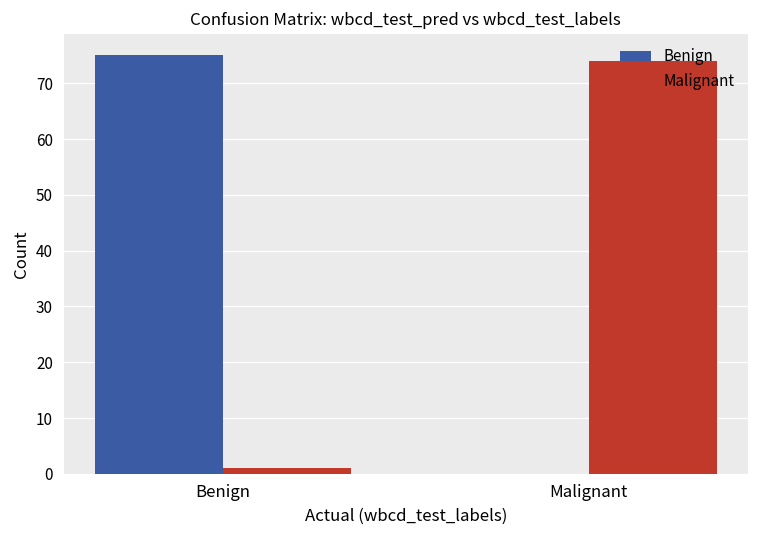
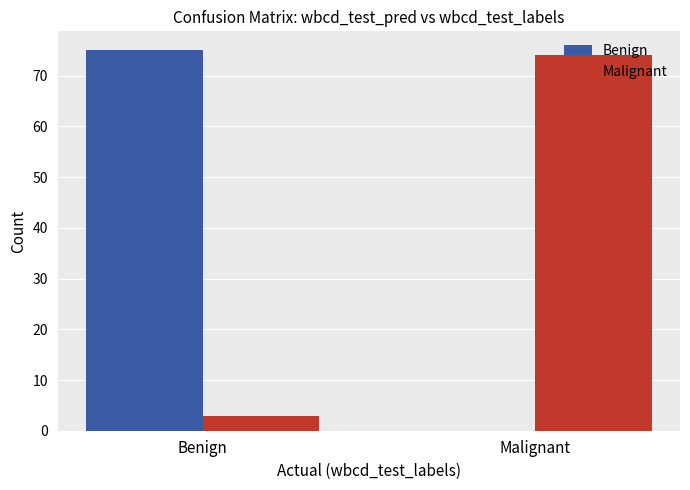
Malignant, Benign: 1 -> 3
